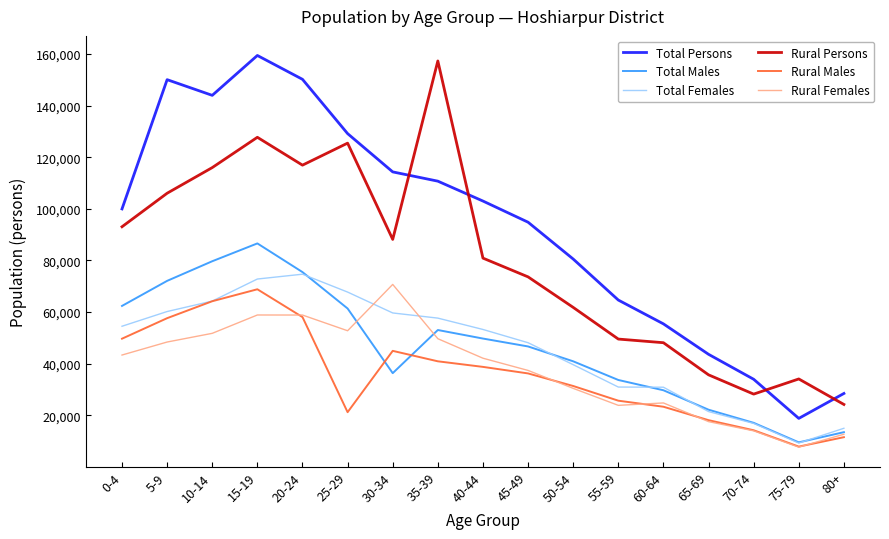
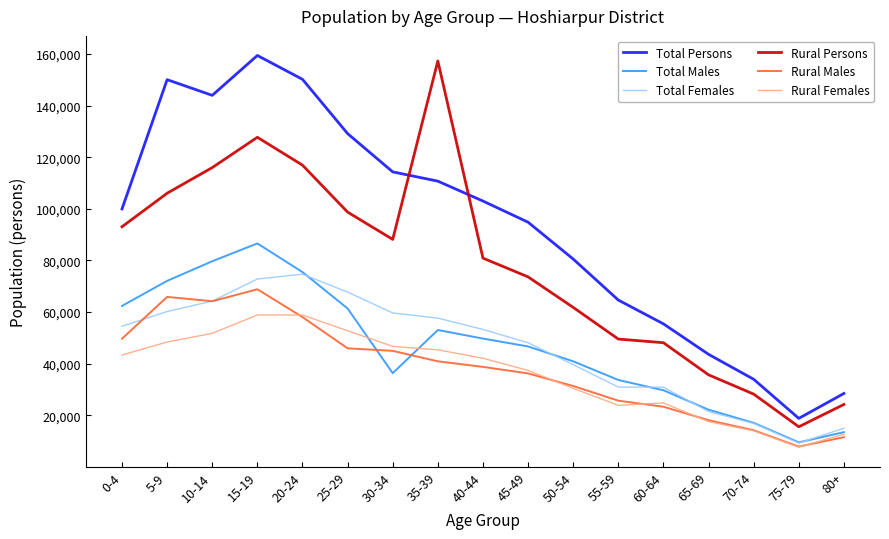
Rural Males, 5-9: 58,000 -> 66,000
Rural Persons, 25-29: 125,000 -> 99,000
Rural Males, 25-29: 21,000 -> 46,000
Rural Females, 30-34: 71,000 -> 47,000
Rural Females, 35-39: 50,000 -> 45,000
Rural Persons, 75-79: 34,000 -> 16,000
